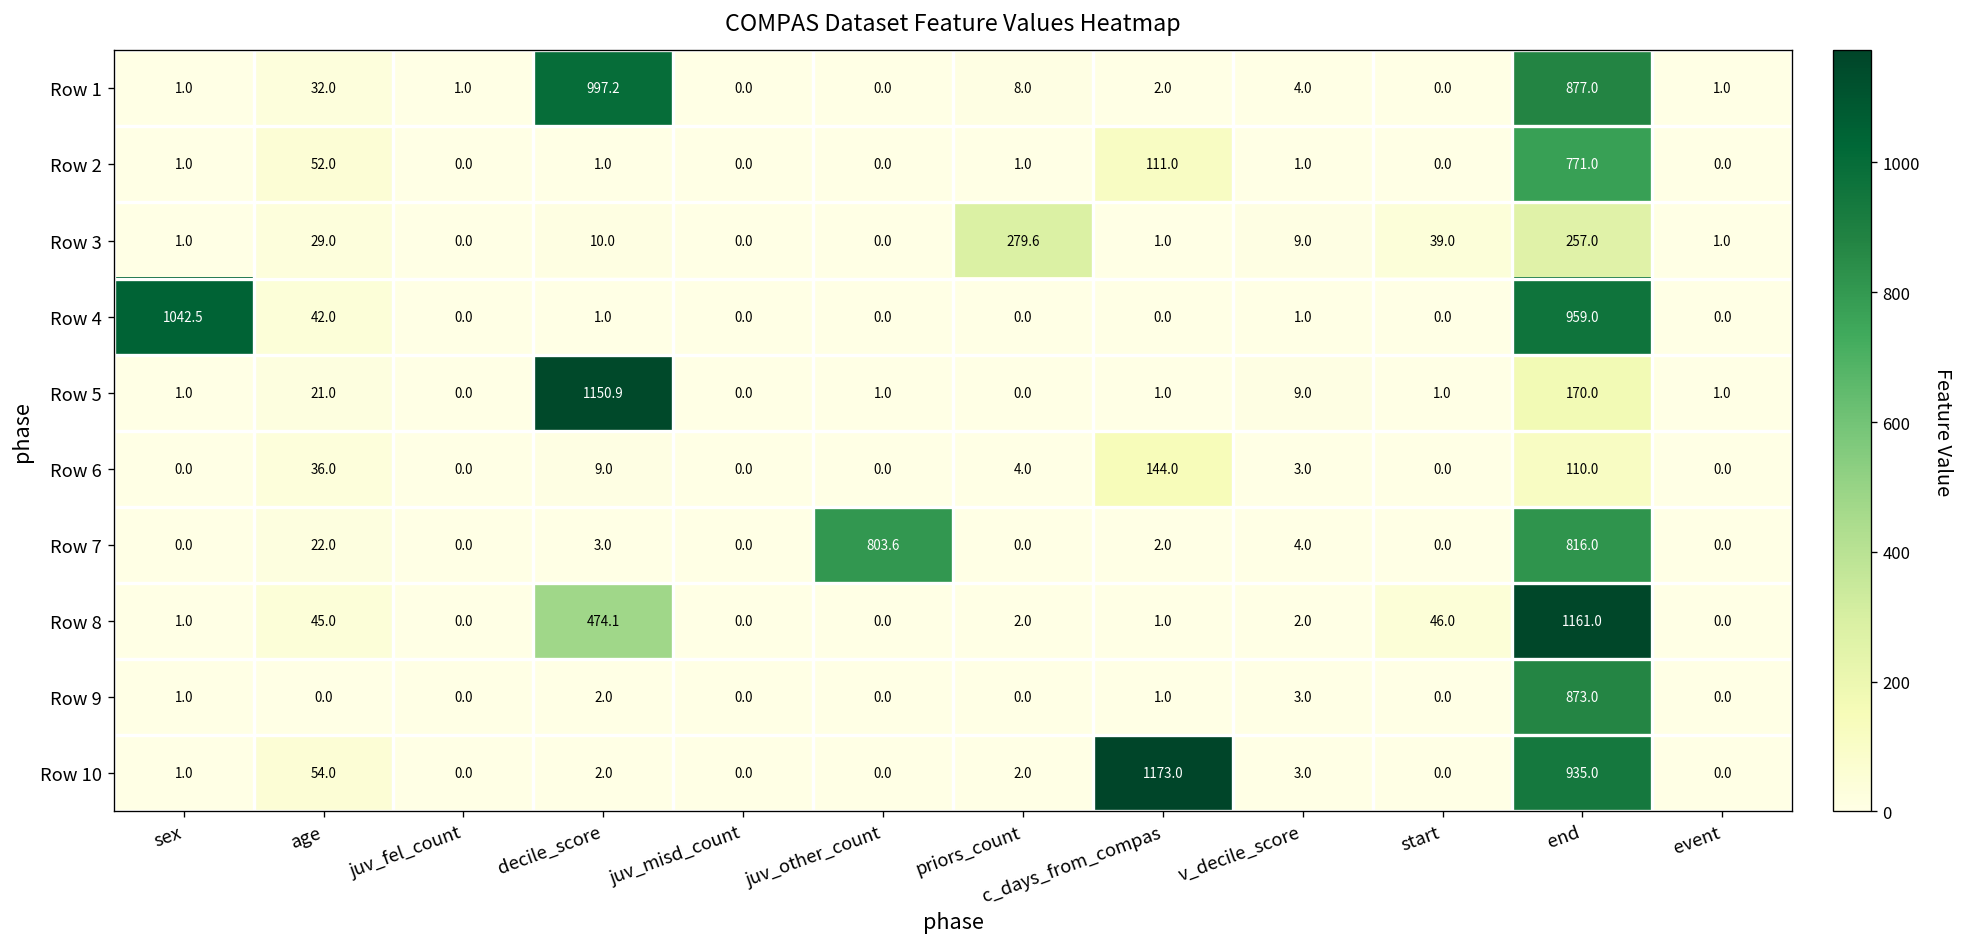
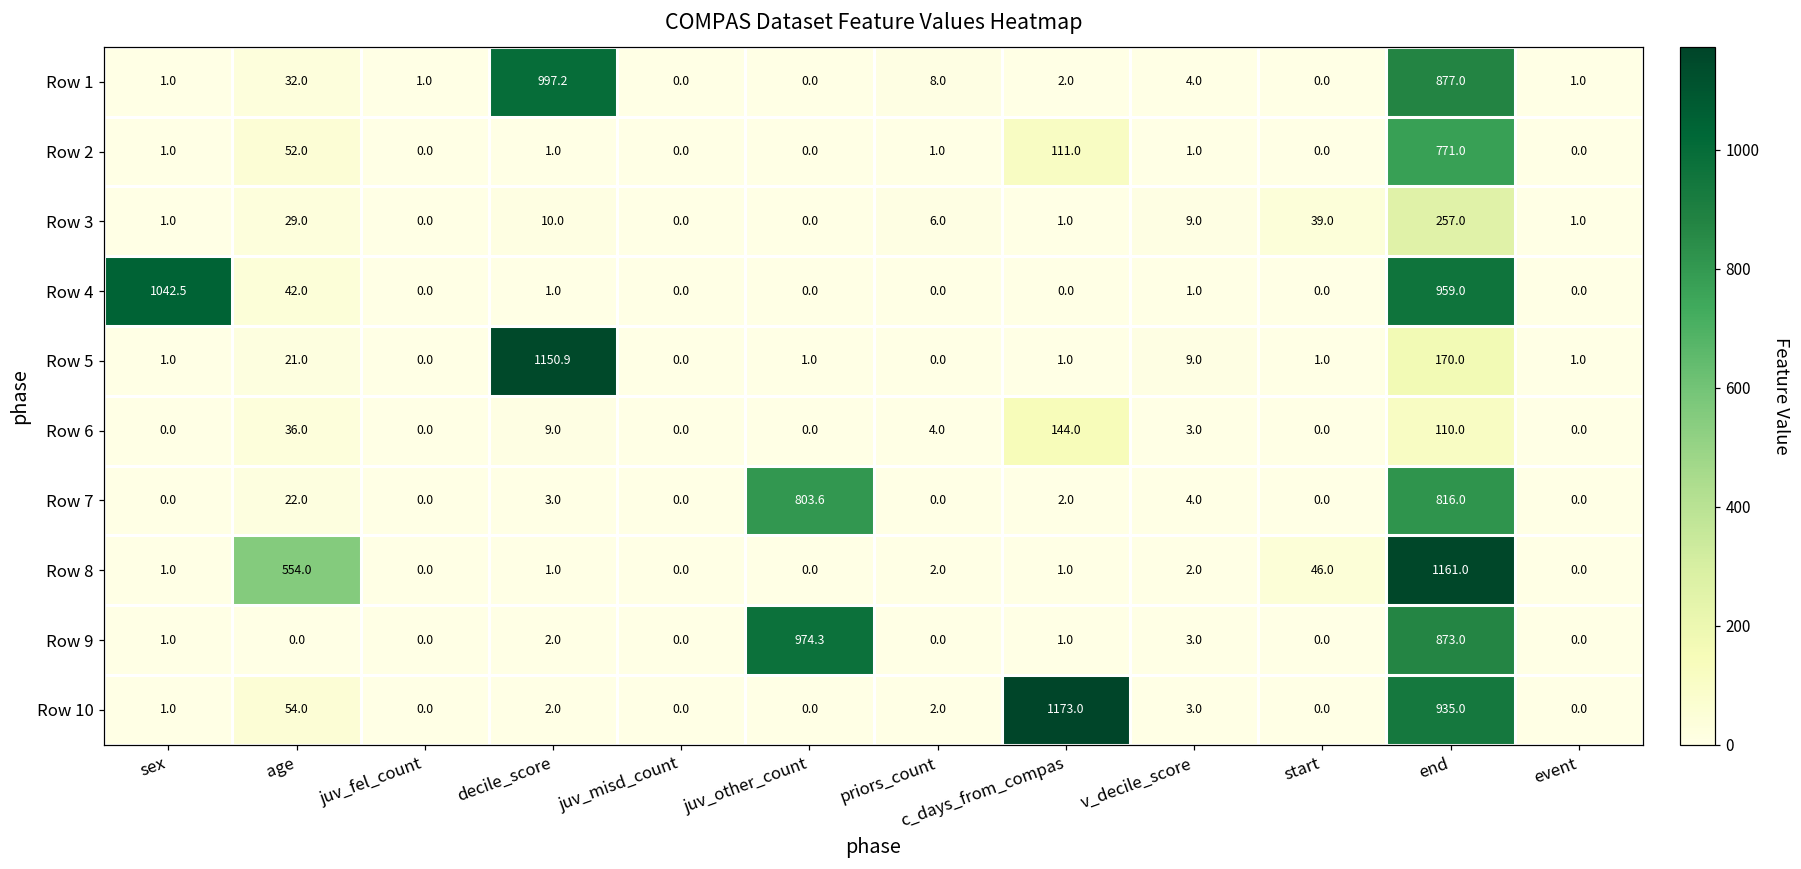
Row 3, priors_count: 279.6 -> 6.0
Row 8, age: 45.0 -> 554.0
Row 8, decile_score: 474.1 -> 1.0
Row 9, juv_other_count: 0.0 -> 974.3
